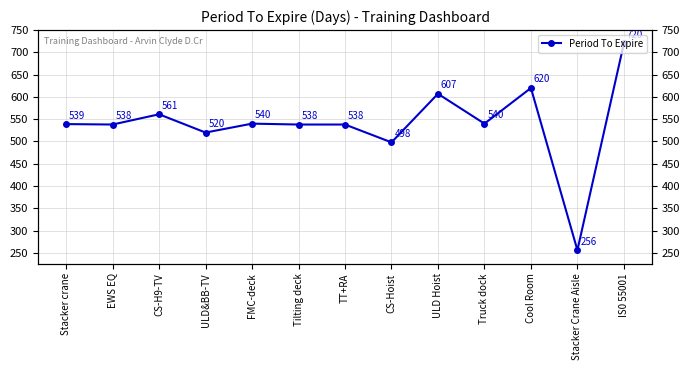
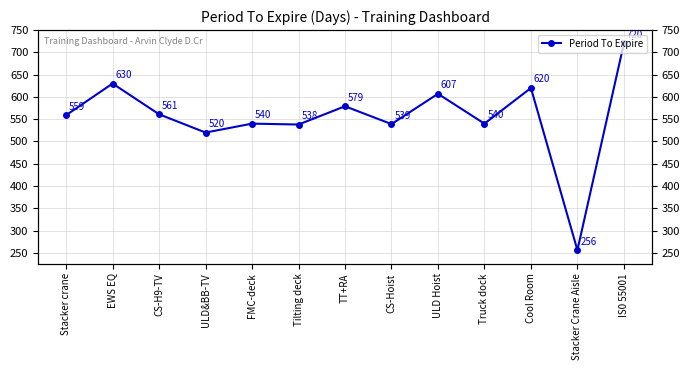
Stacker crane: 539 -> 559
EWS EQ: 538 -> 630
TT+RA: 538 -> 579
CS-Hoist: 498 -> 539
